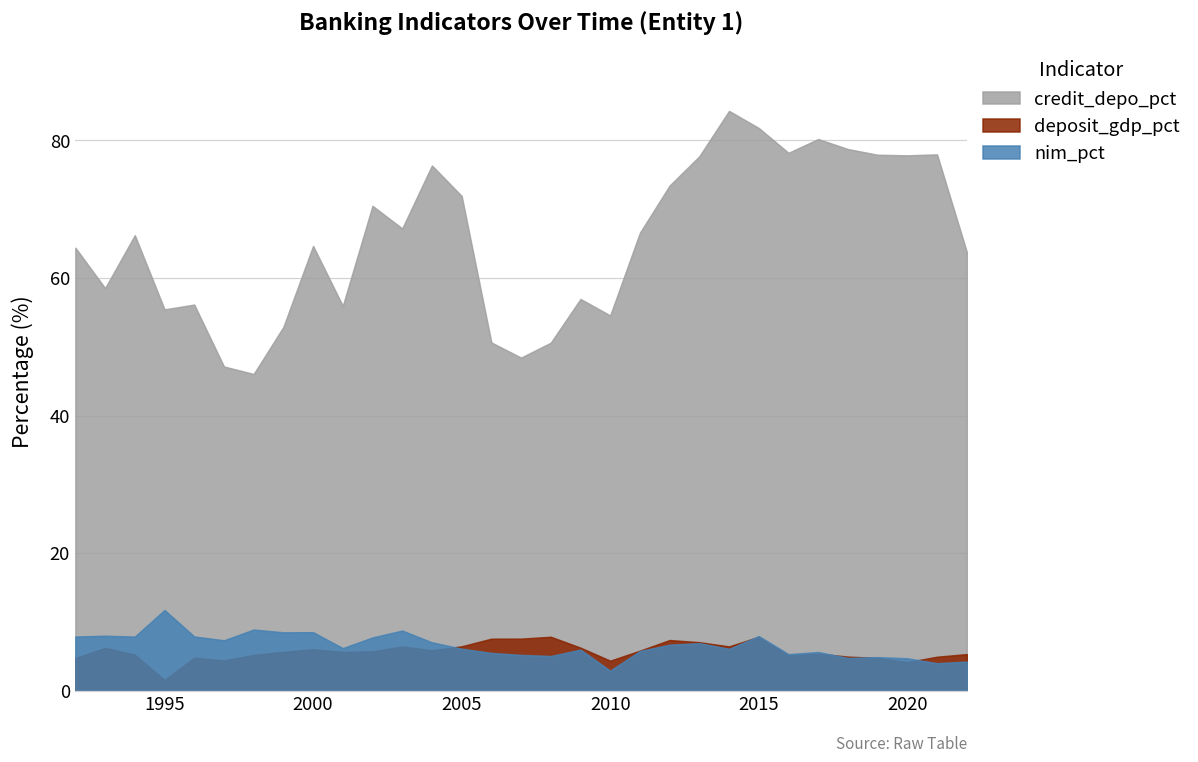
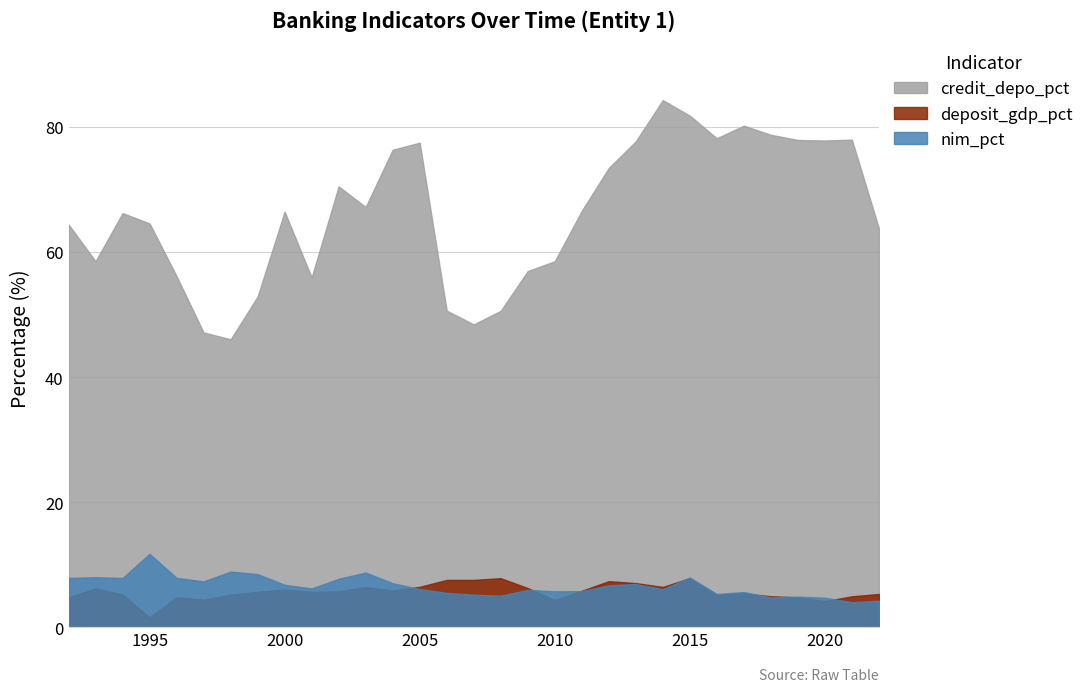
credit_depo_pct, 1995: 55 -> 65
credit_depo_pct, 2000: 65 -> 66
nim_pct, 2000: 9 -> 7
credit_depo_pct, 2005: 72 -> 77
credit_depo_pct, 2010: 55 -> 59
nim_pct, 2010: 3 -> 6
